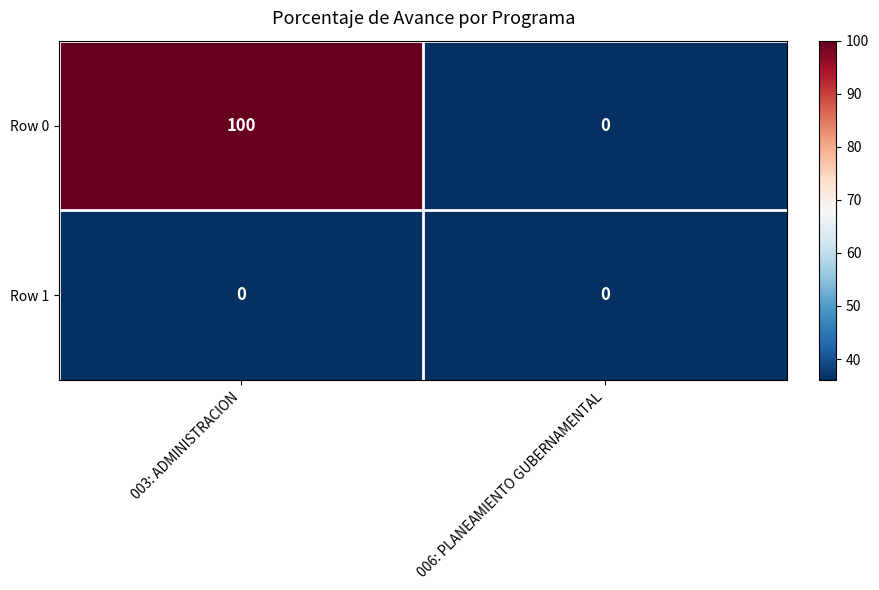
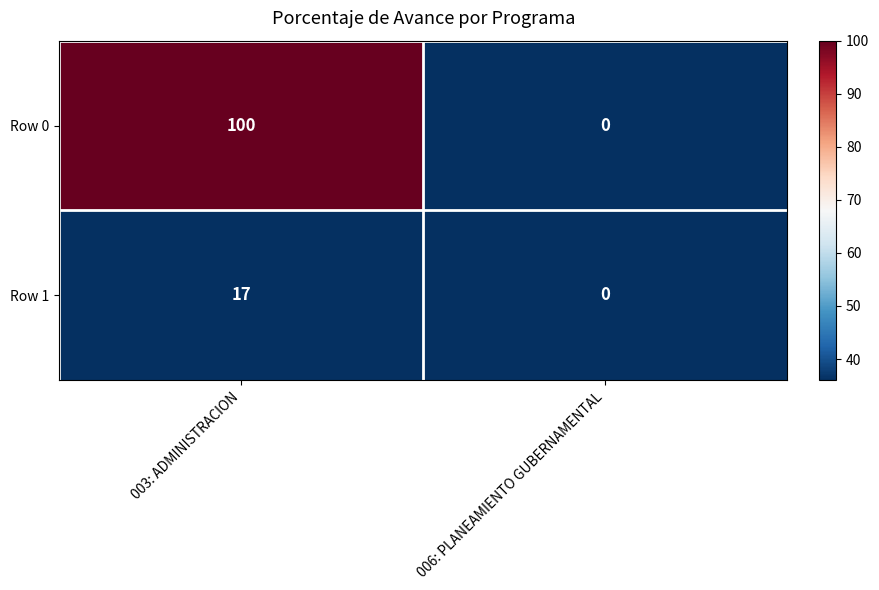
Row 1, 003: ADMINISTRACION: 0 -> 17
